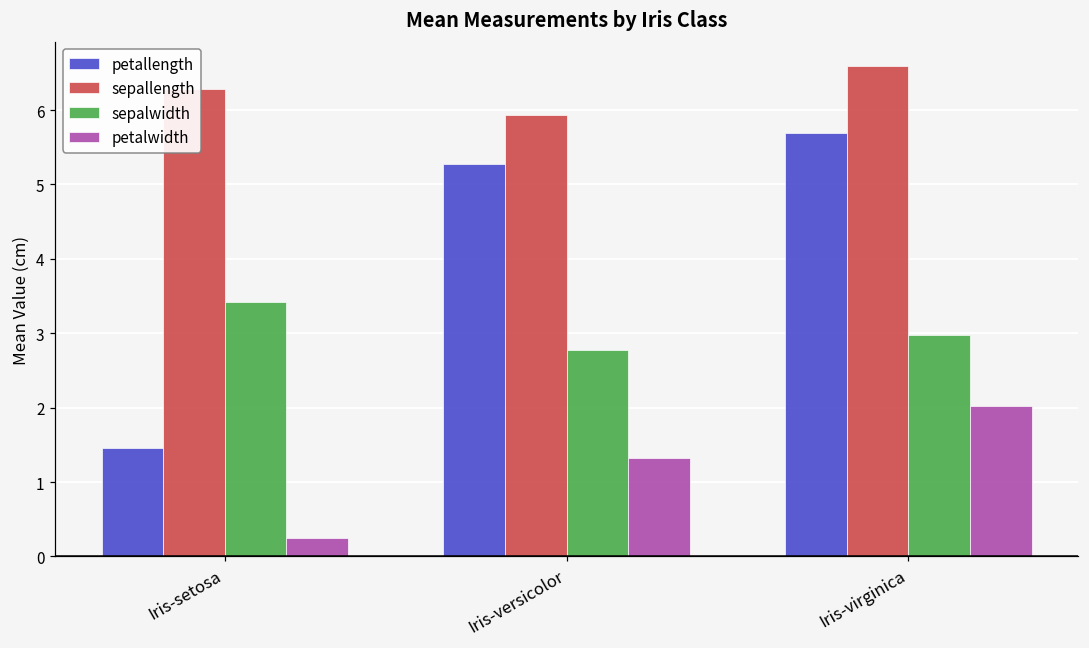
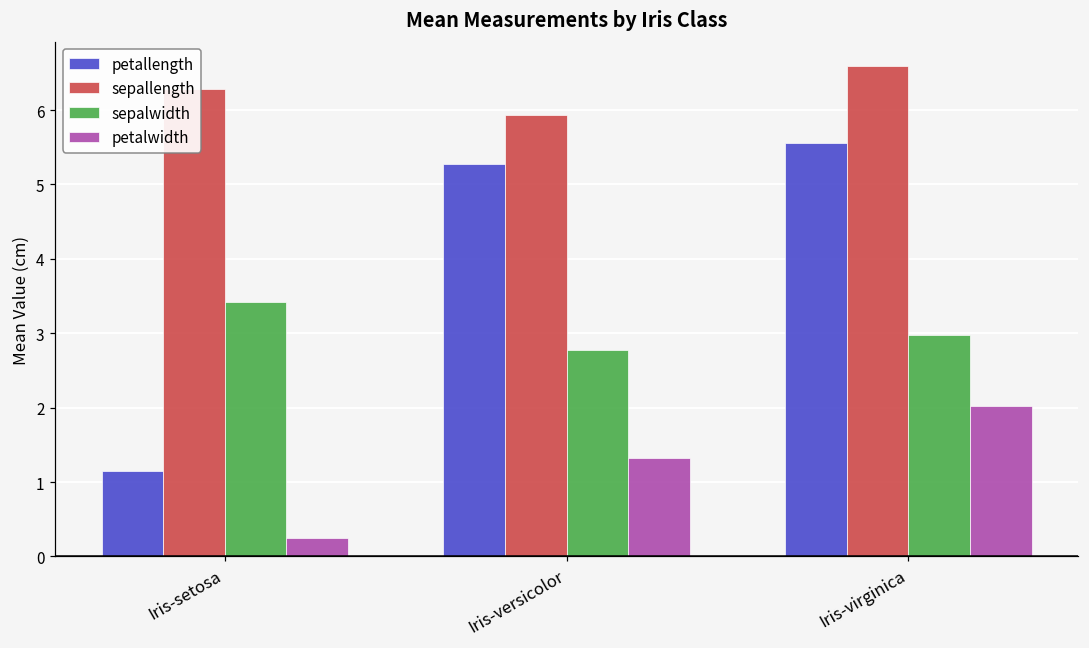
petallength, Iris-setosa: 1.5 -> 1.1
petallength, Iris-virginica: 5.7 -> 5.6
